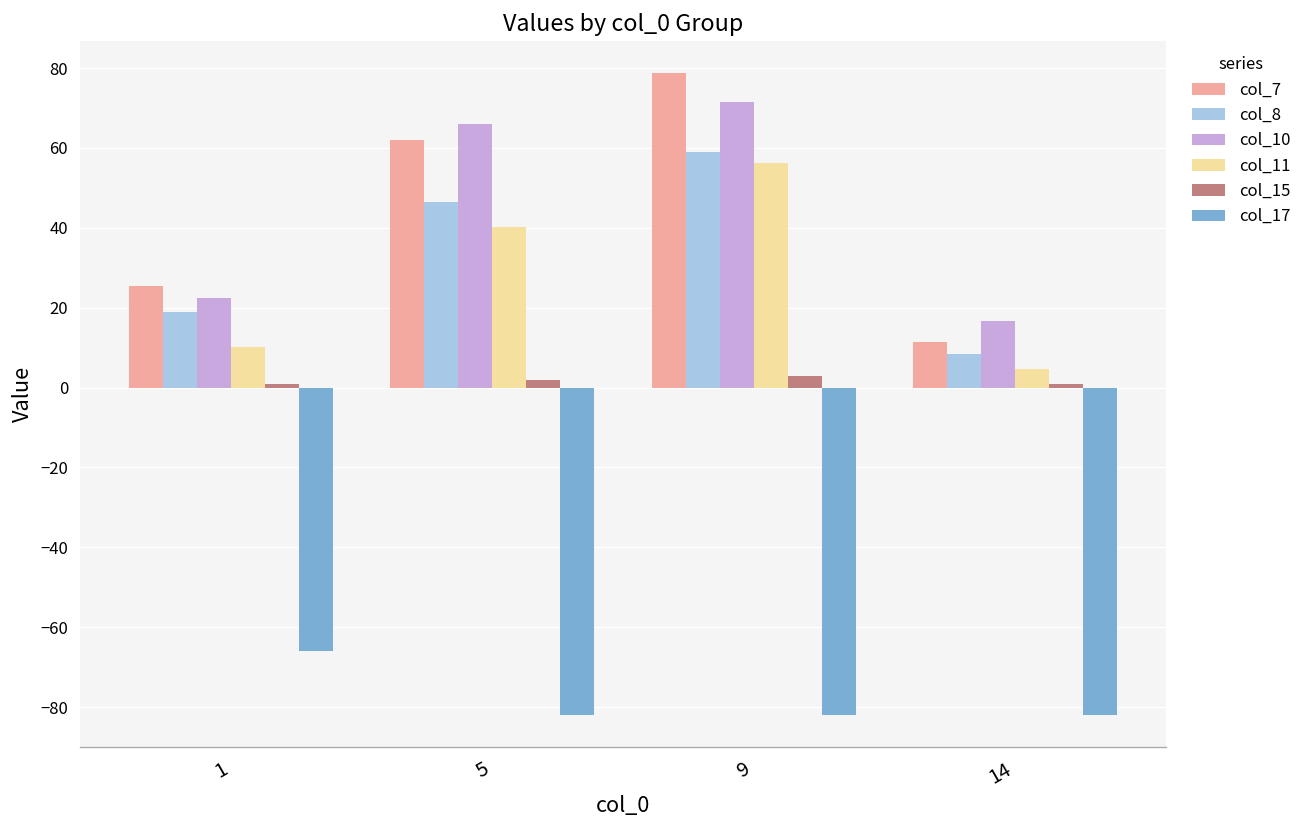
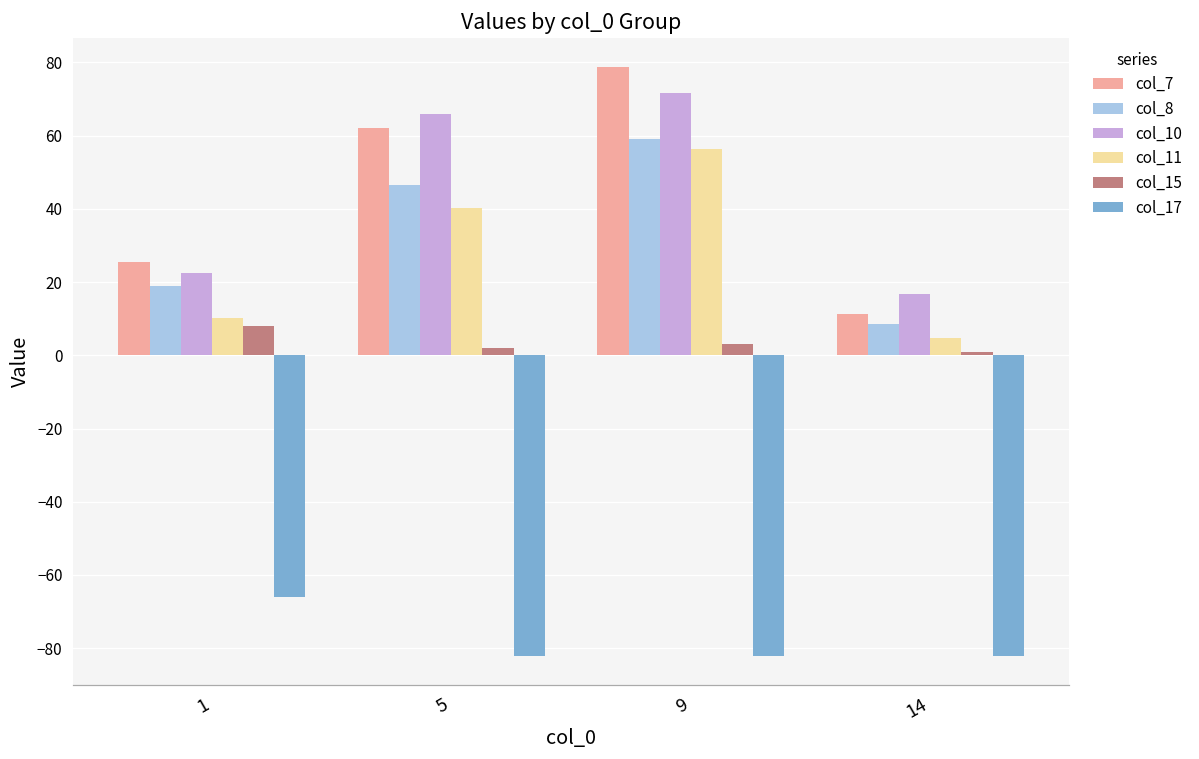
col_15, 1: 1 -> 8
